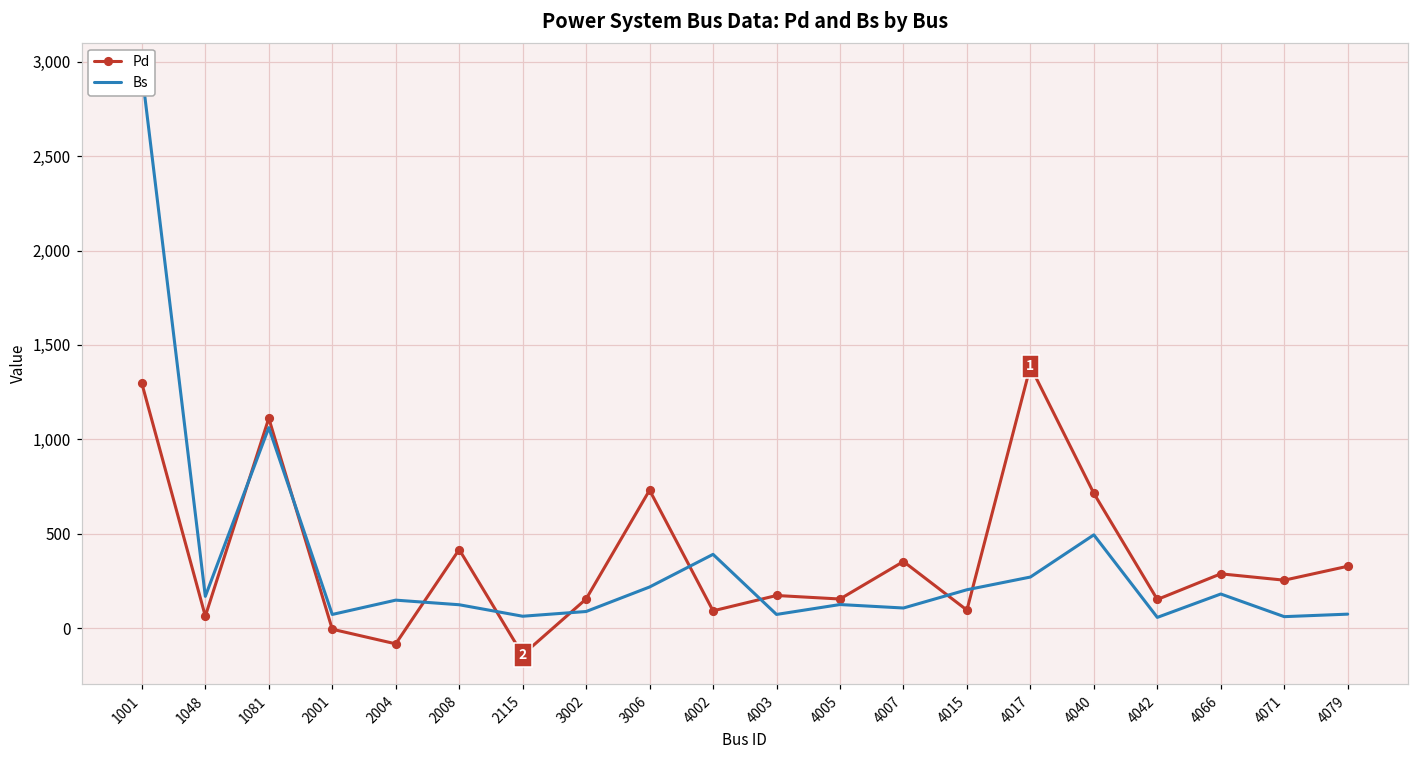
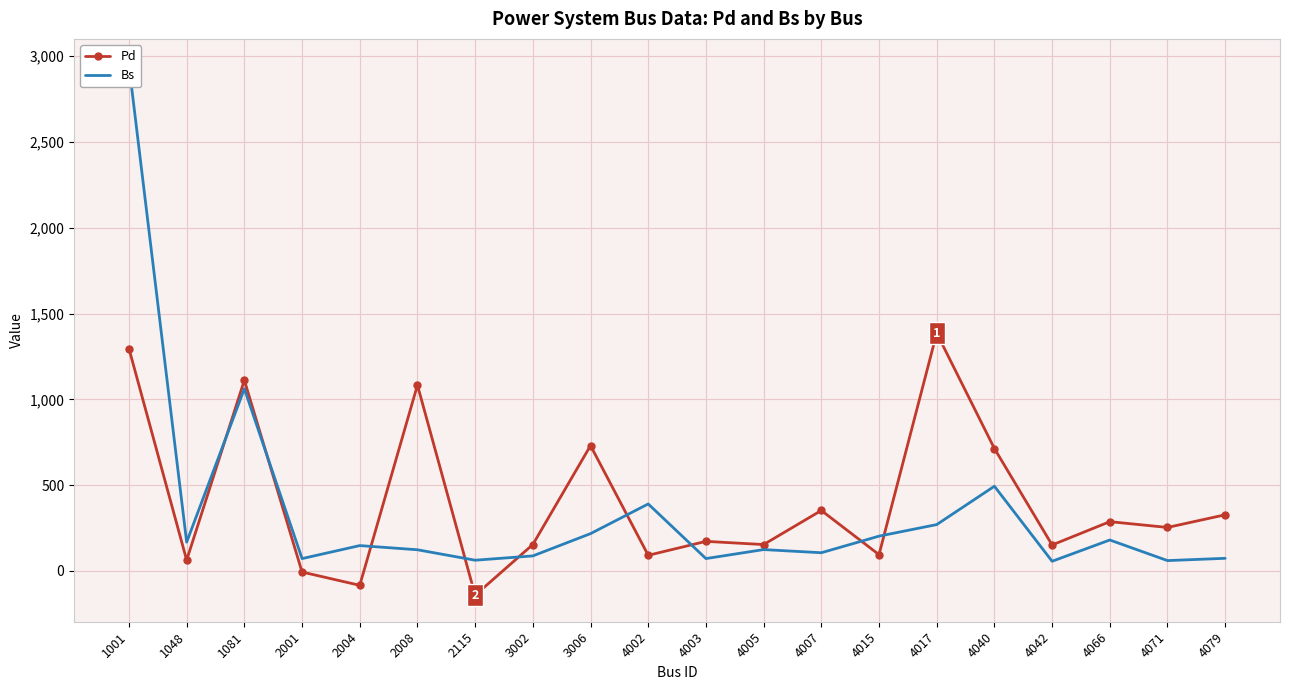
Pd, 2008: 420 -> 1,080
